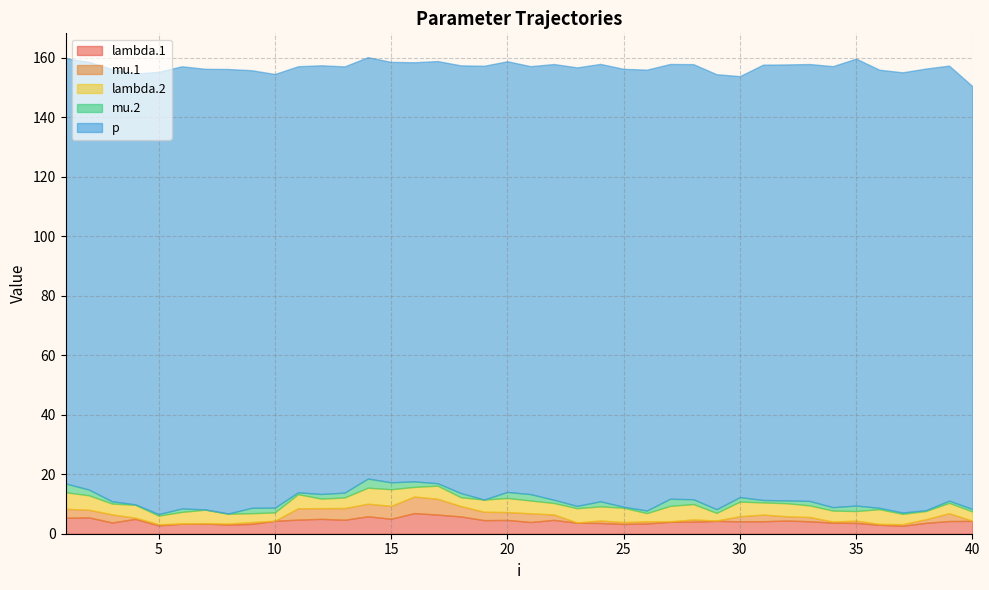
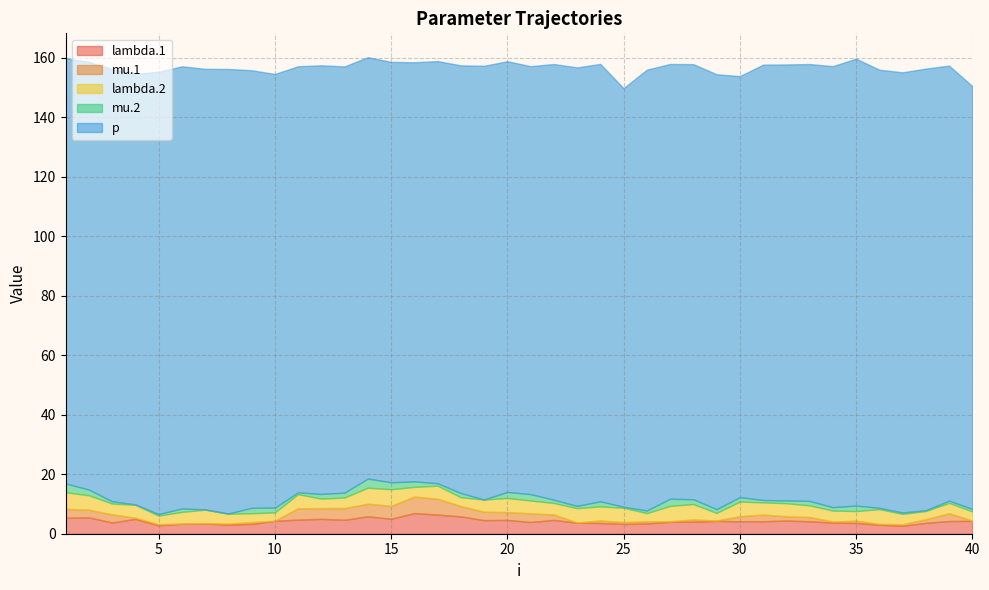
p, 25: 147 -> 141
